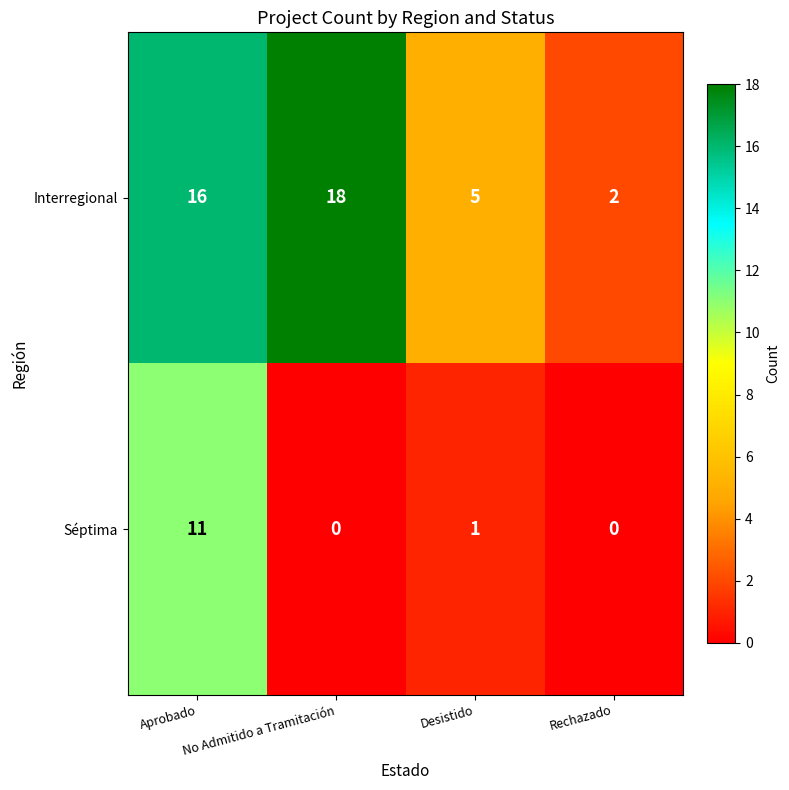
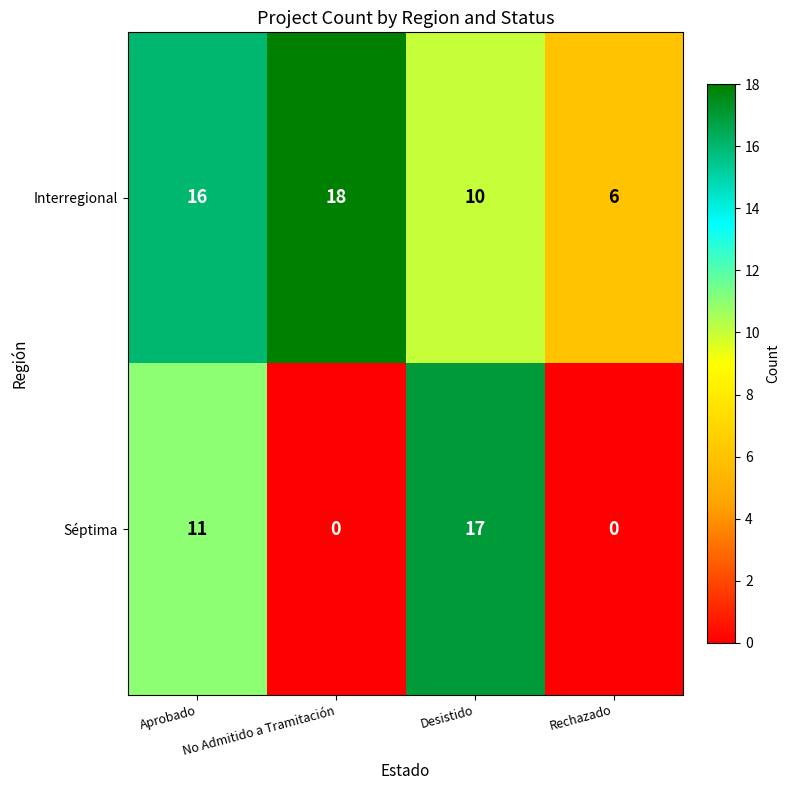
Interregional, Desistido: 5 -> 10
Interregional, Rechazado: 2 -> 6
Séptima, Desistido: 1 -> 17
